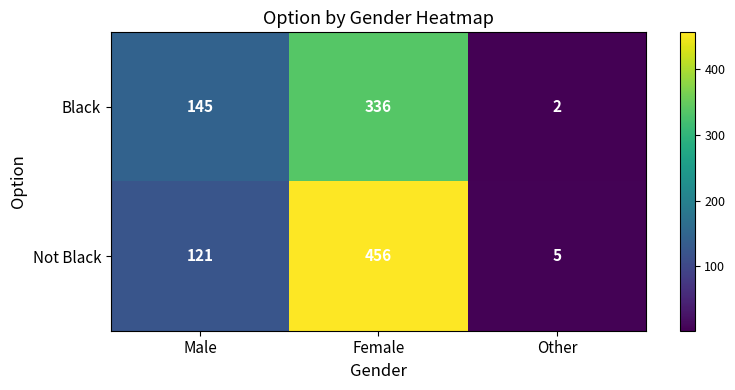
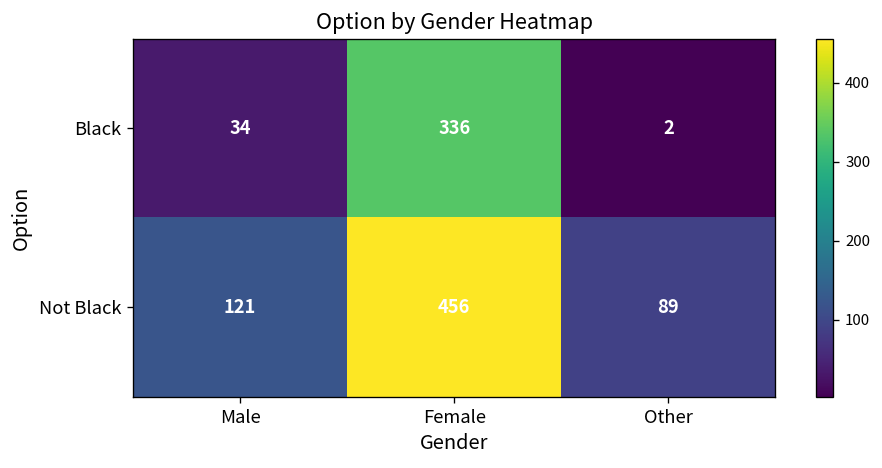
Black, Male: 145 -> 34
Not Black, Other: 5 -> 89
